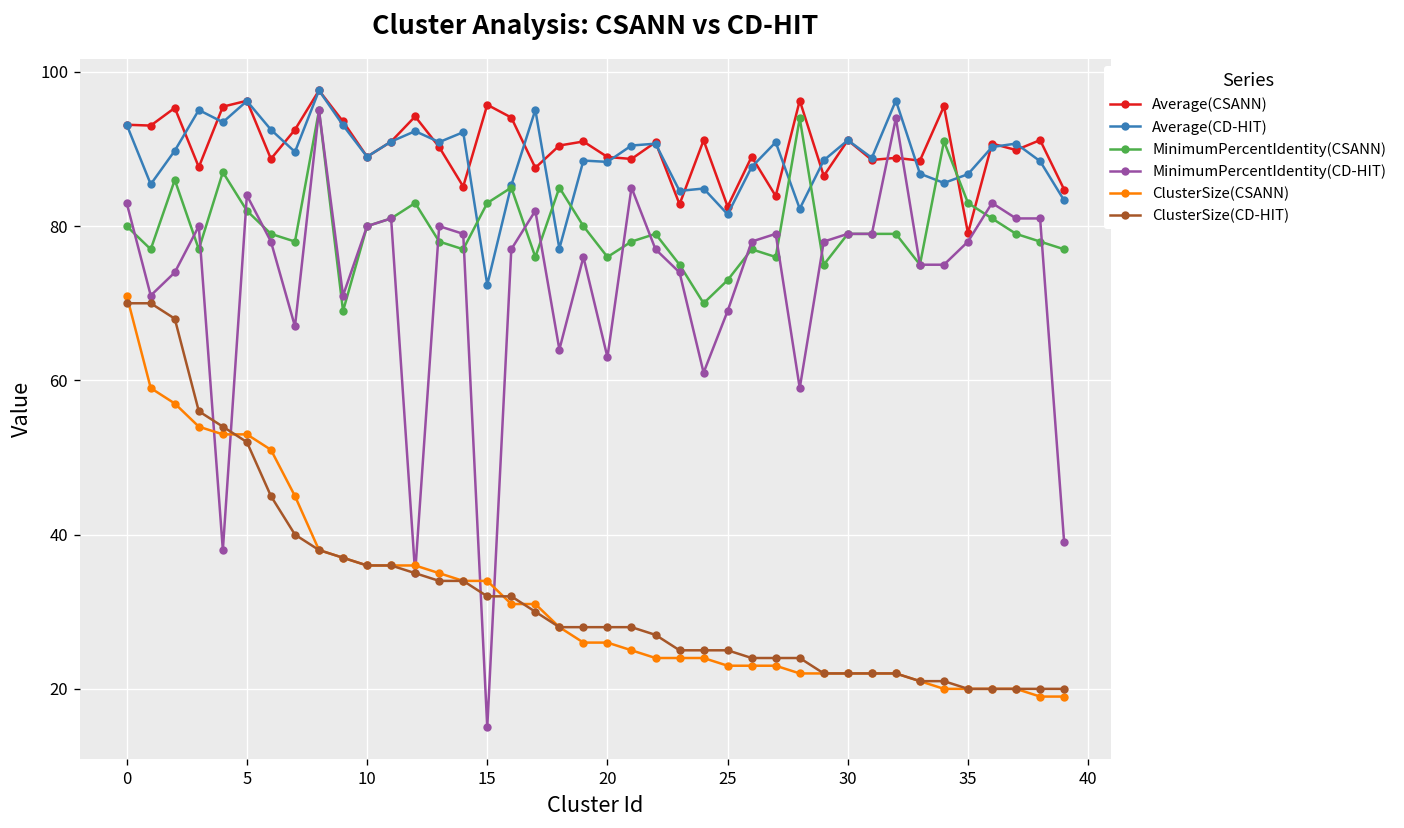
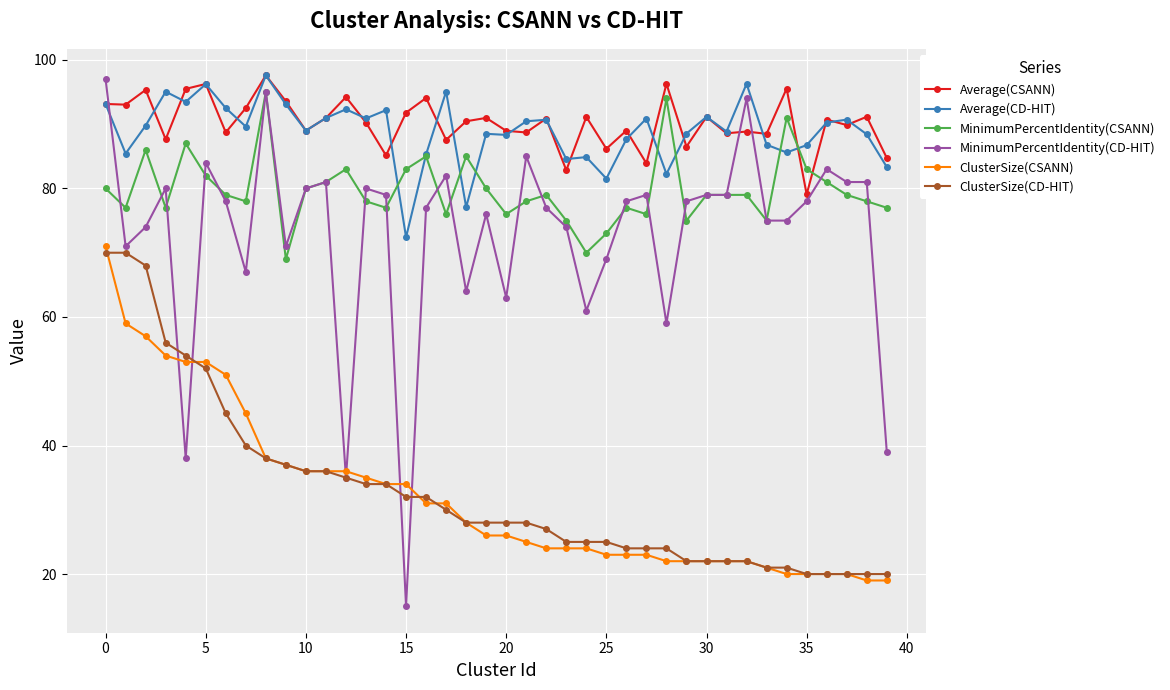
MinimumPercentIdentity(CD-HIT), 0: 83 -> 97
Average(CSANN), 15: 96 -> 92
Average(CSANN), 25: 83 -> 86
